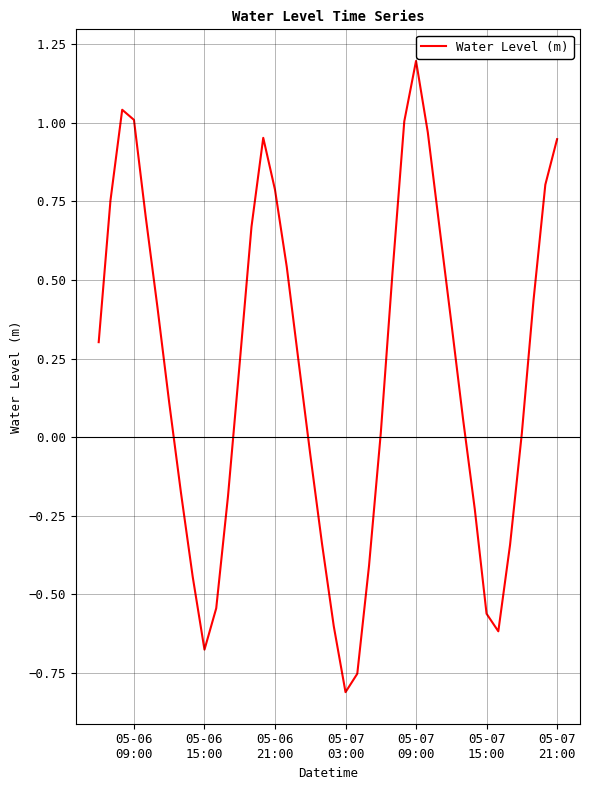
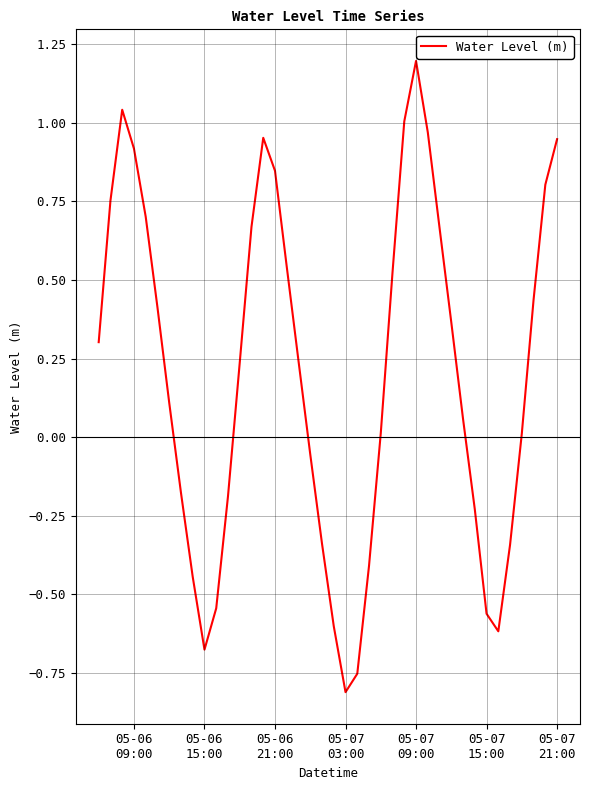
05-06 09:00: 1.01 -> 0.92
05-06 21:00: 0.79 -> 0.85
